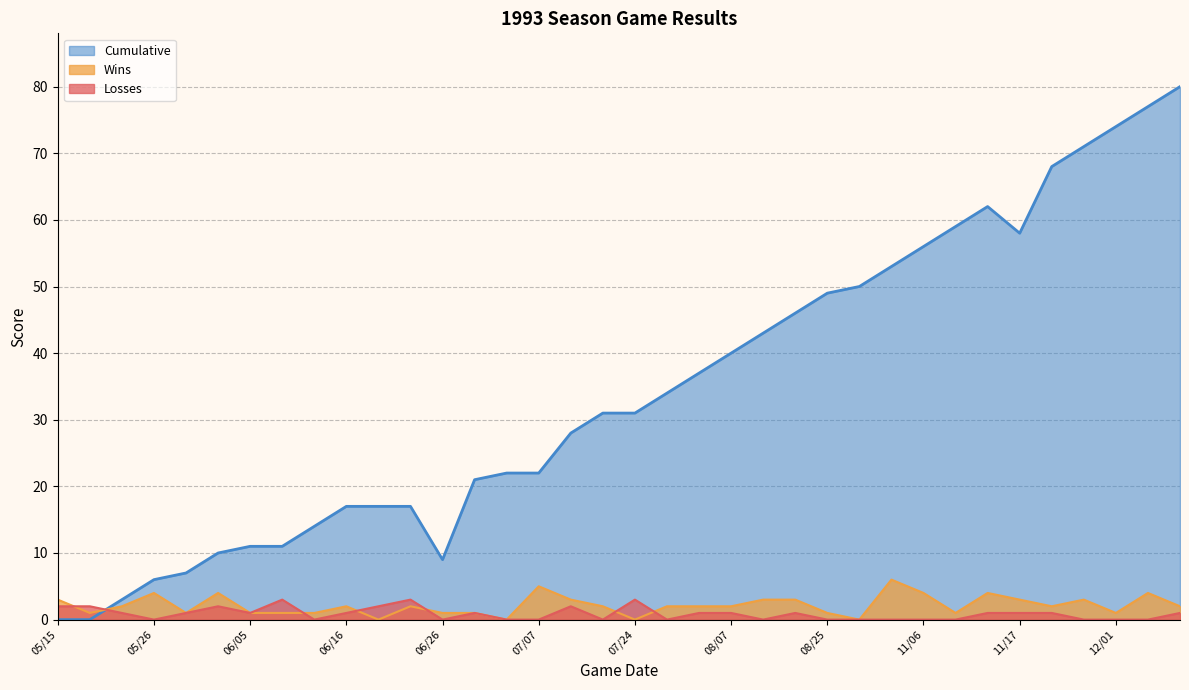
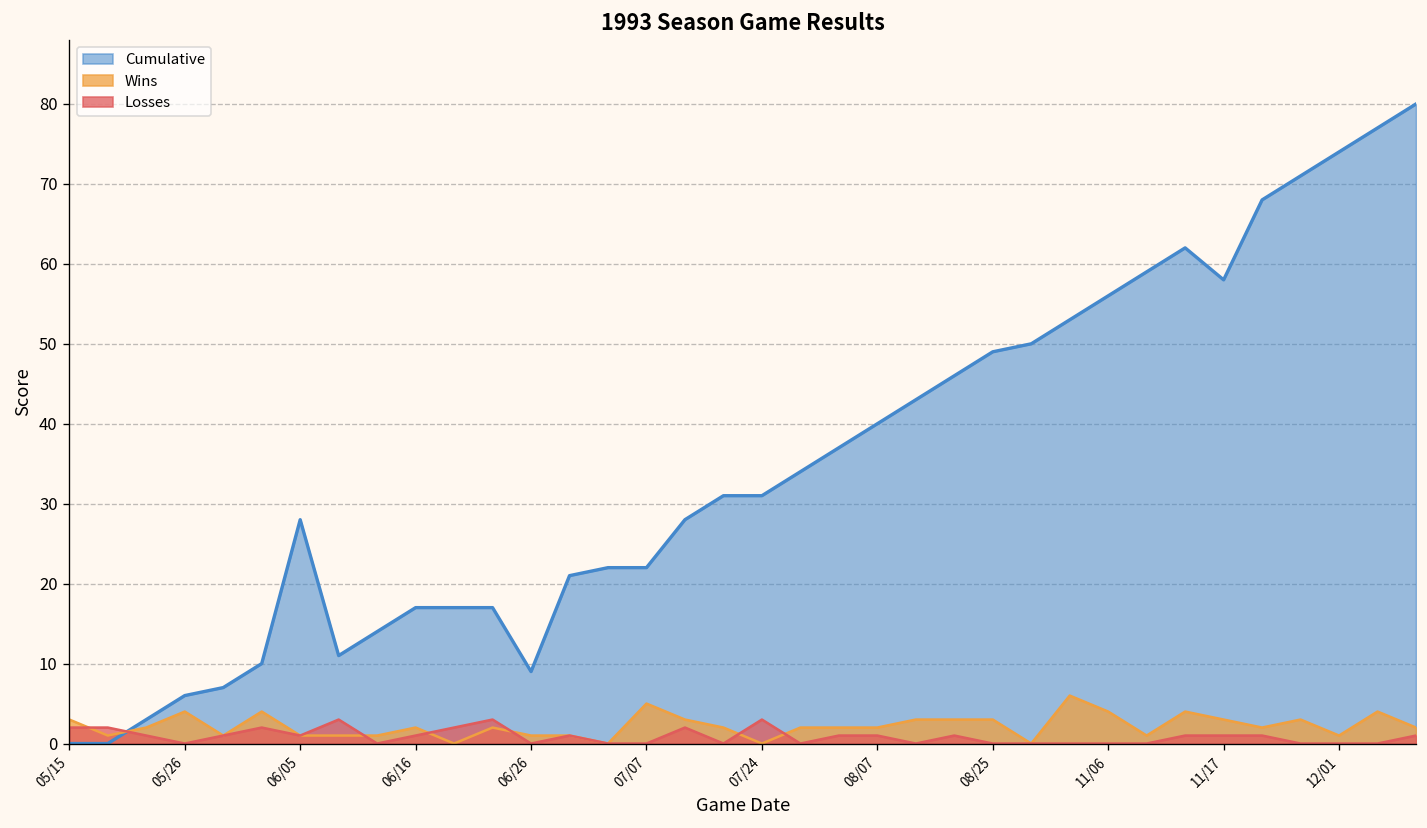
Cumulative, 06/05: 11 -> 28
Wins, 08/25: 1 -> 3
